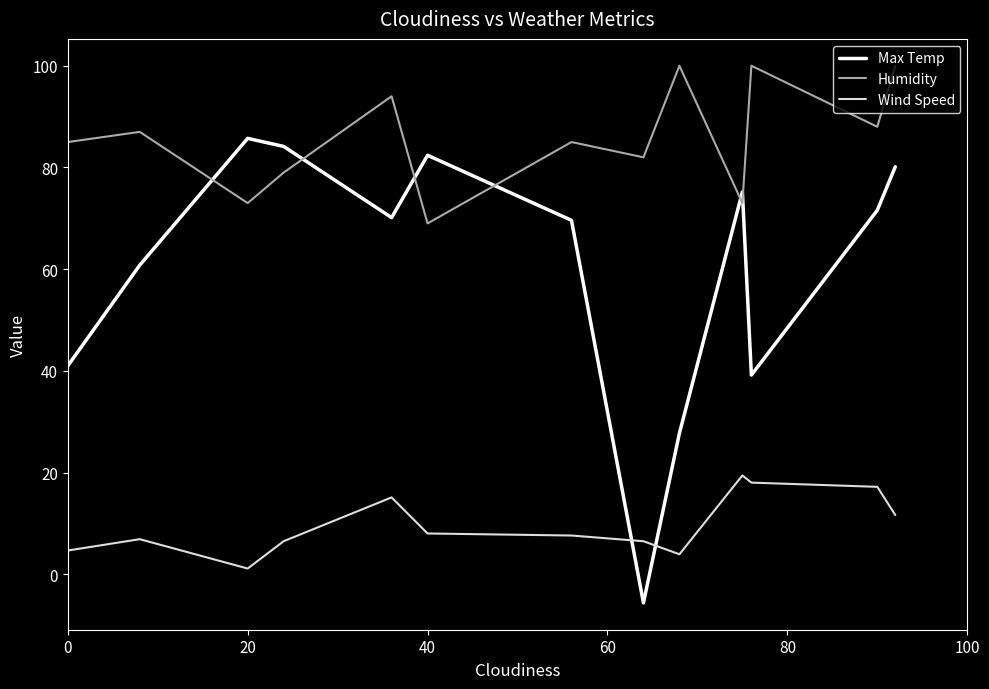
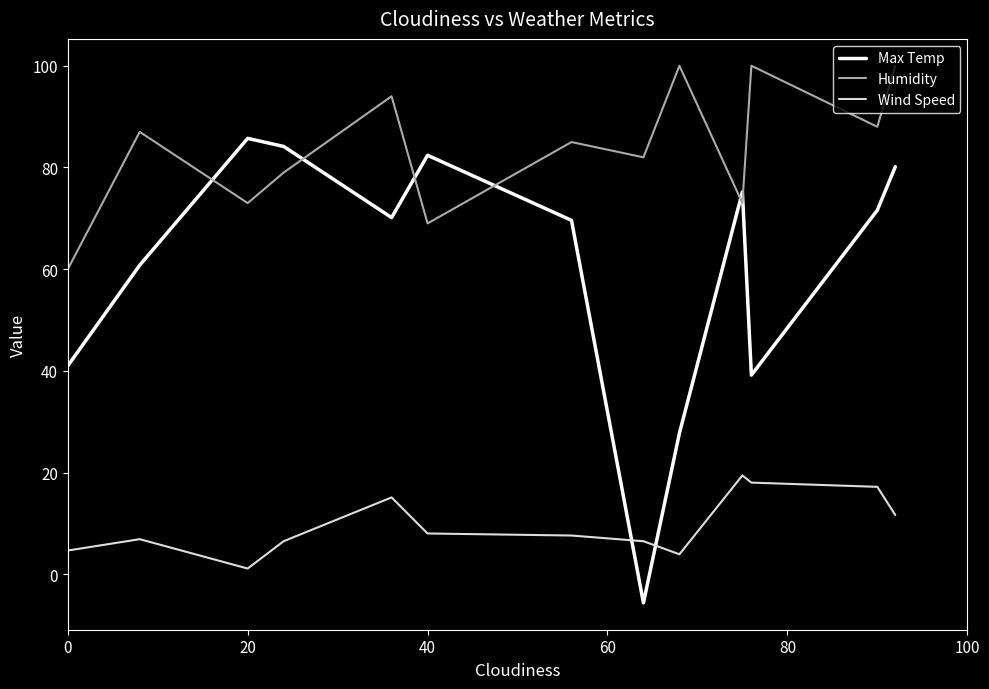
Humidity, 0: 85 -> 60
